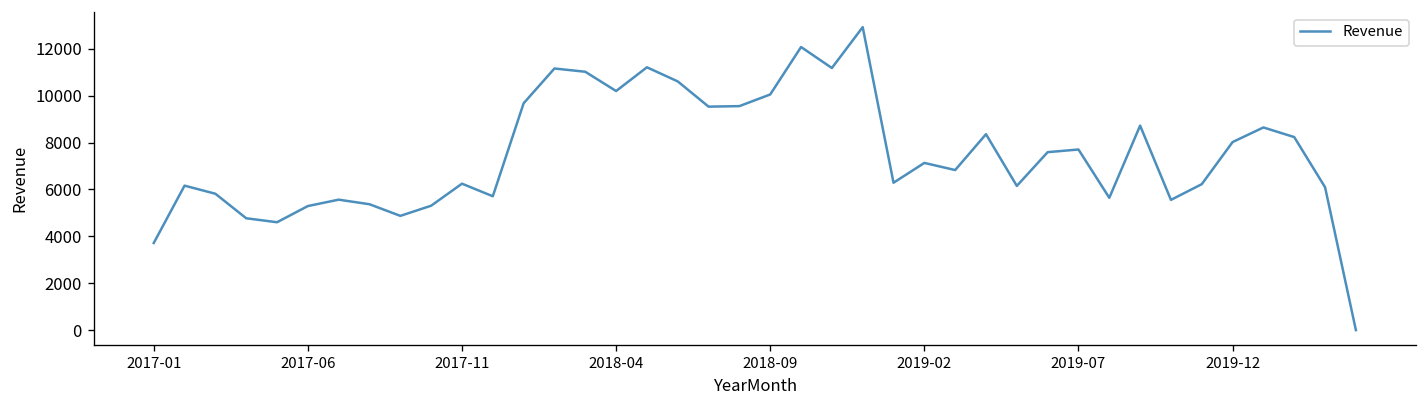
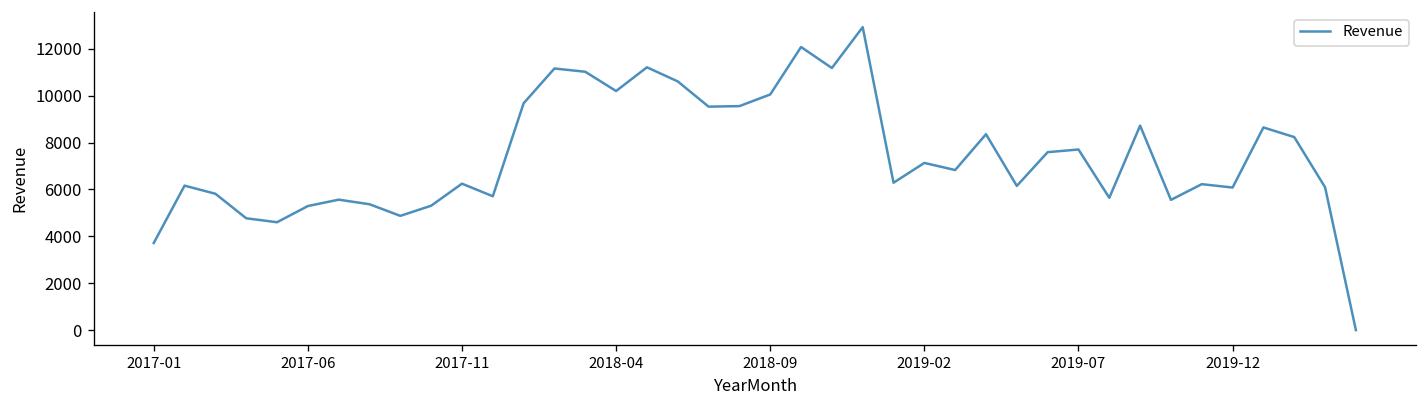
2019-12: 8000 -> 6100
